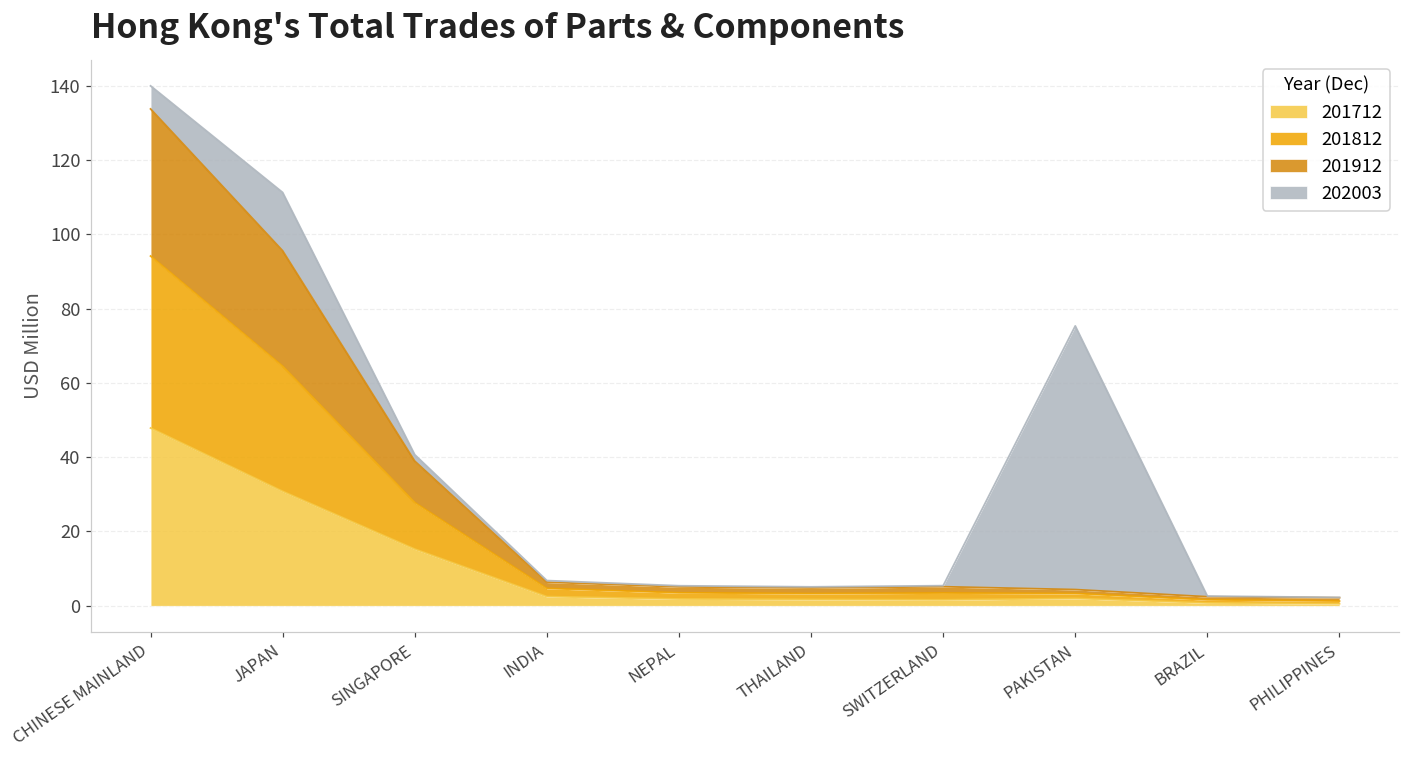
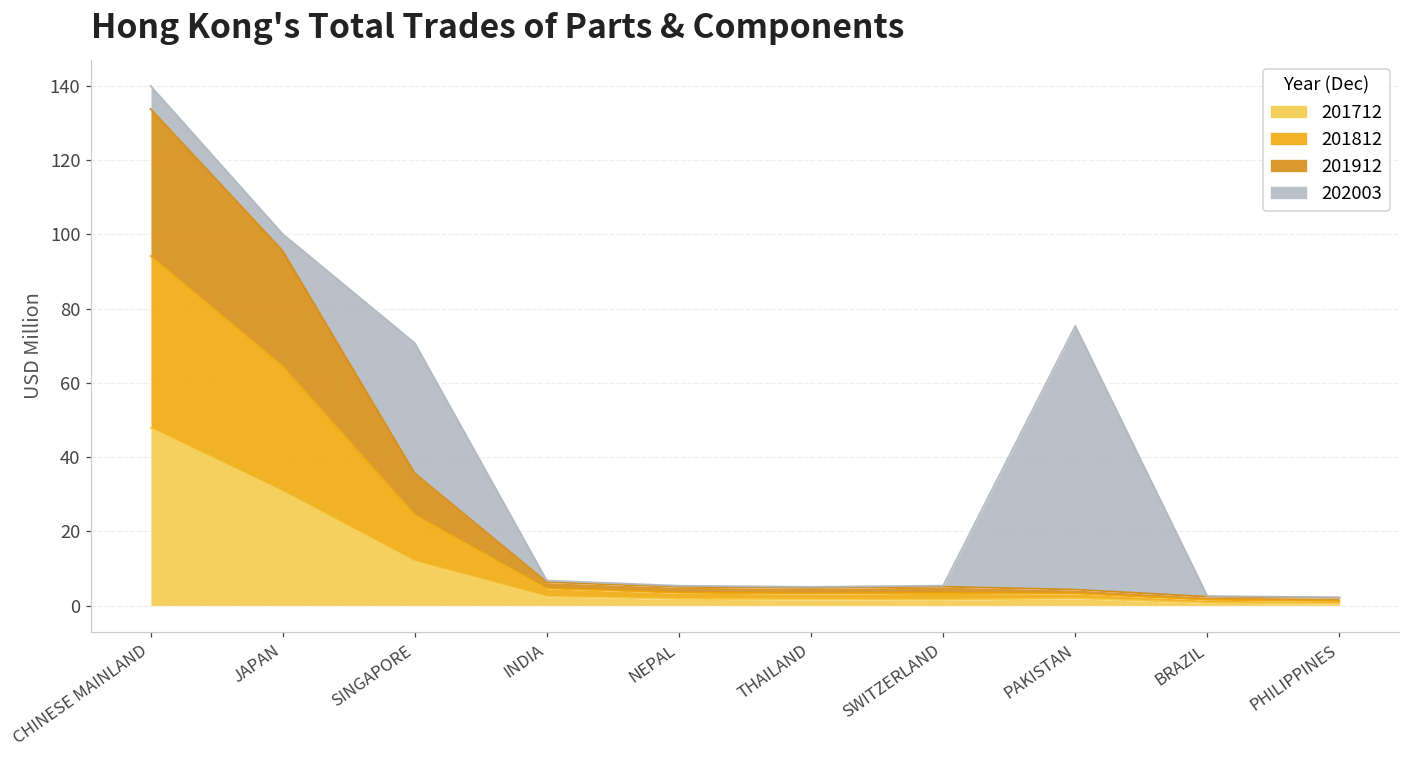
202003, JAPAN: 16 -> 5
201712, SINGAPORE: 15 -> 12
202003, SINGAPORE: 2 -> 35
